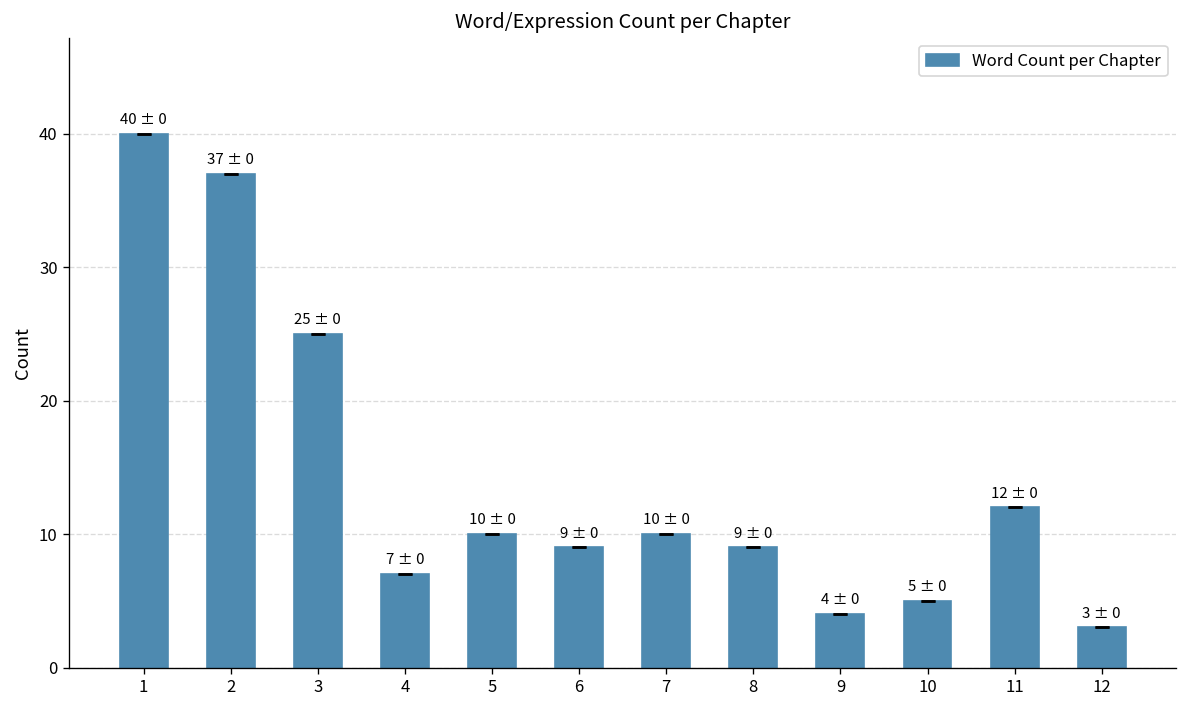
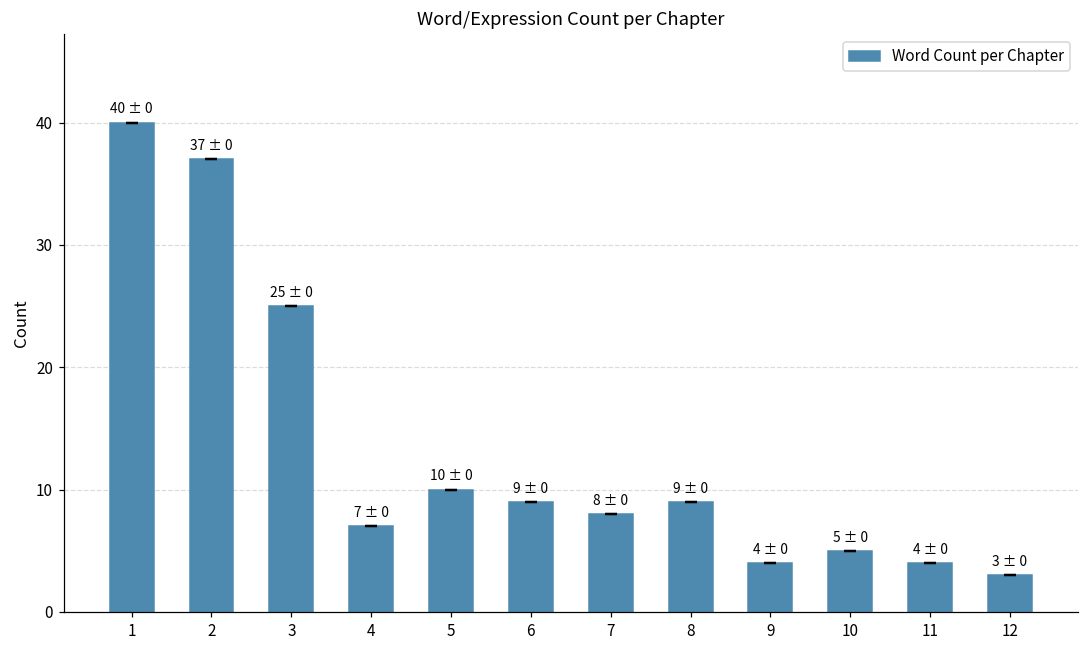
7: 10 -> 8
11: 12 -> 4
